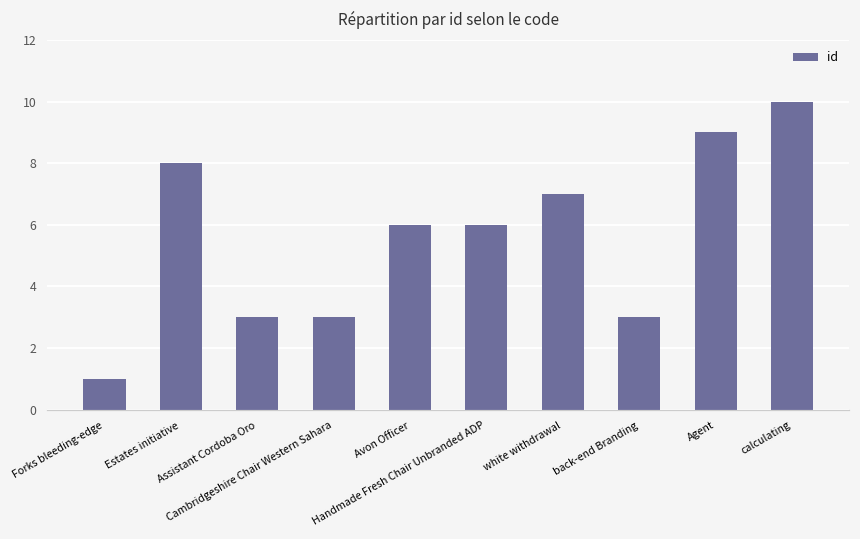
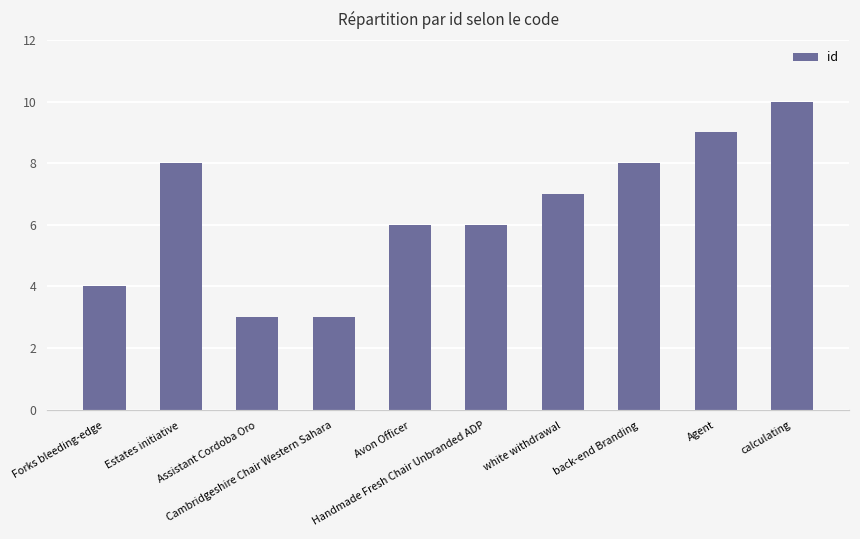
Forks bleeding-edge: 1 -> 4
back-end Branding: 3 -> 8
